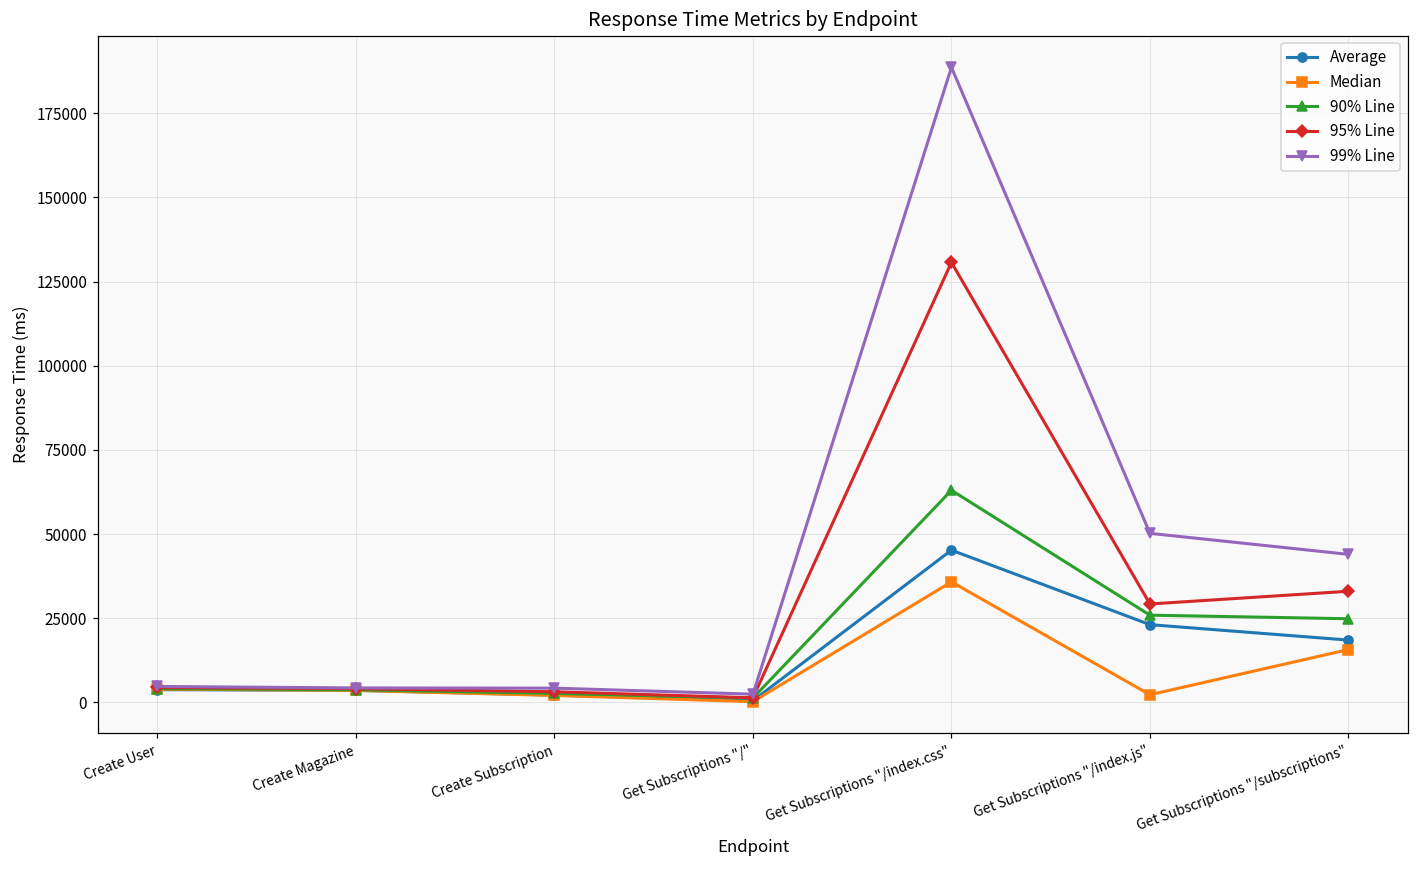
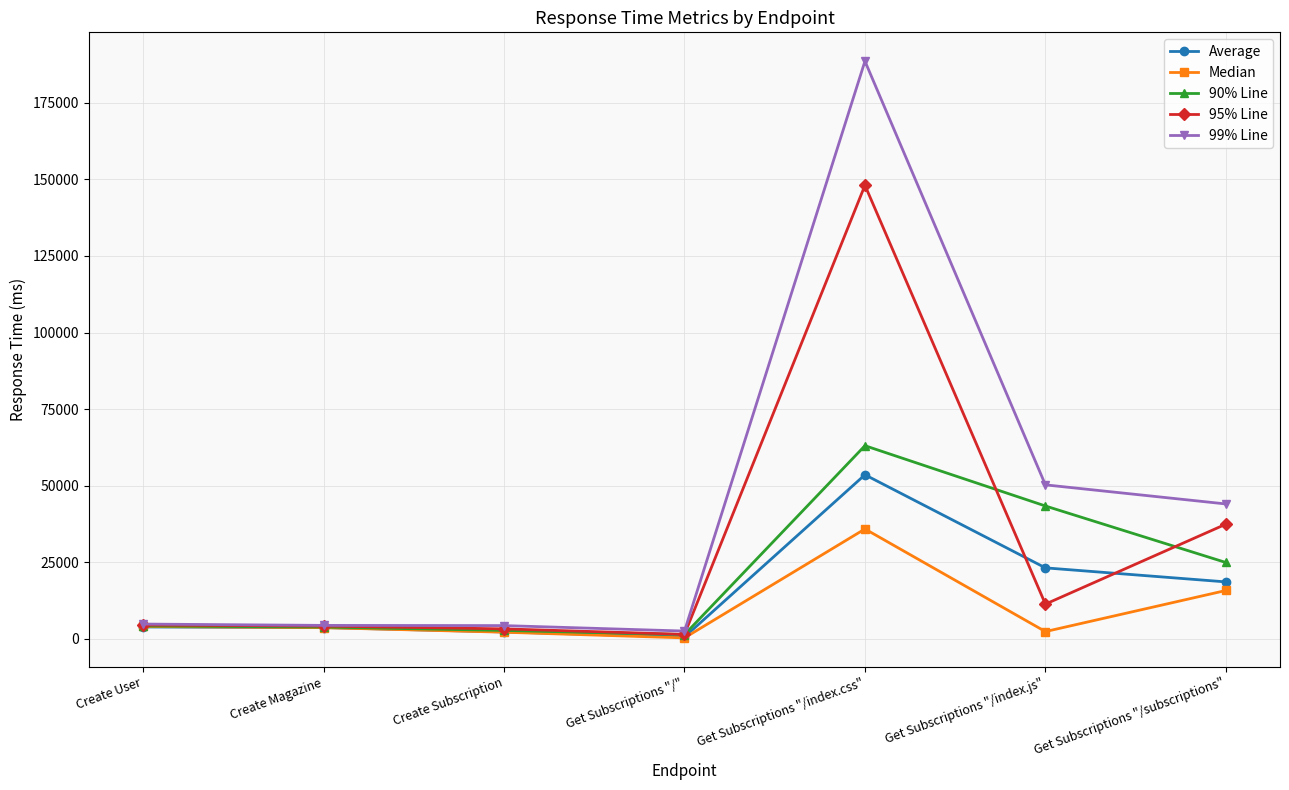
Average, Get Subscriptions "/index.css": 45000 -> 54000
95% Line, Get Subscriptions "/index.css": 131000 -> 148000
90% Line, Get Subscriptions "/index.js": 26000 -> 43000
95% Line, Get Subscriptions "/index.js": 29000 -> 11000
95% Line, Get Subscriptions "/subscriptions": 33000 -> 37000
